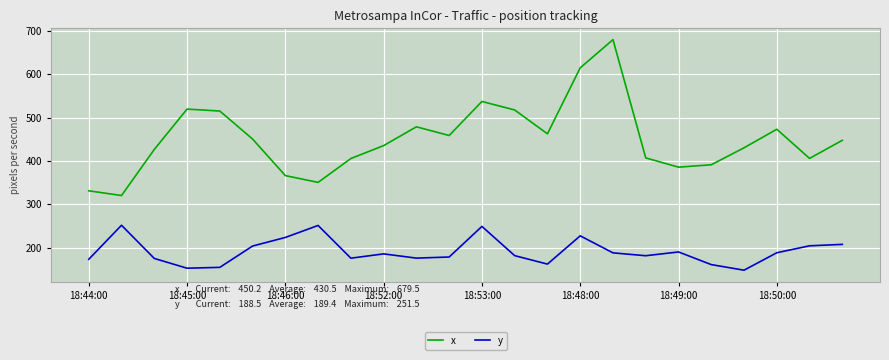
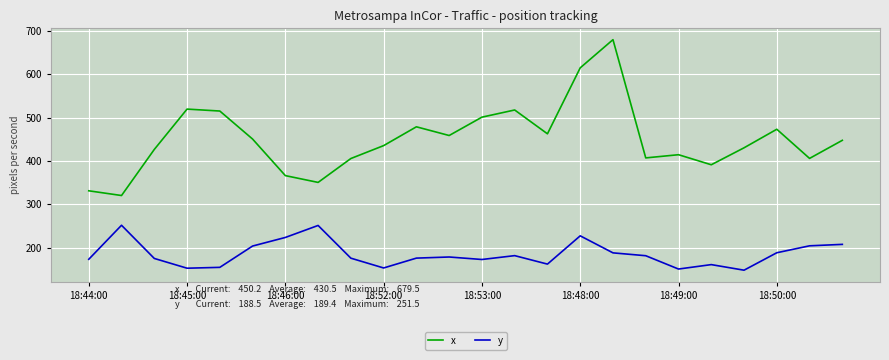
y, 18:52:00: 190 -> 150
x, 18:53:00: 540 -> 500
y, 18:53:00: 250 -> 170
x, 18:49:00: 390 -> 410
y, 18:49:00: 190 -> 150
